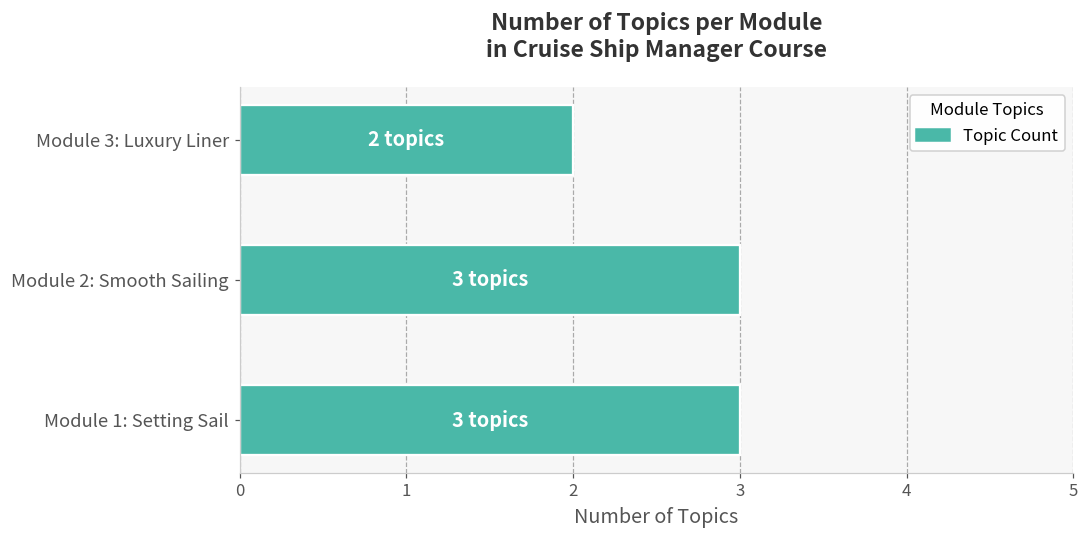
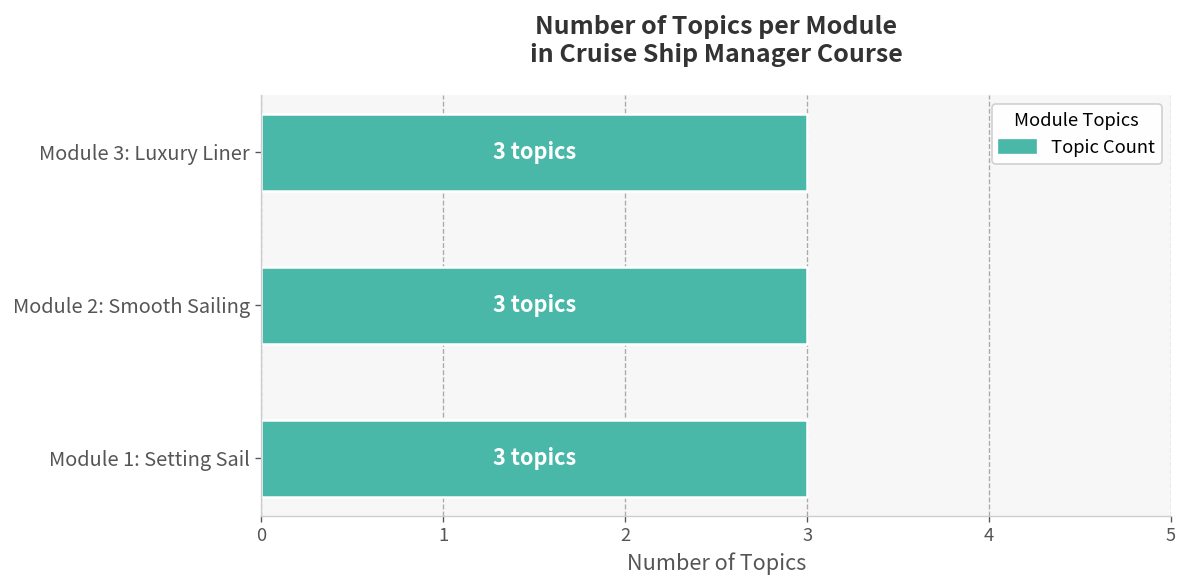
Module 3: Luxury Liner: 2 -> 3
